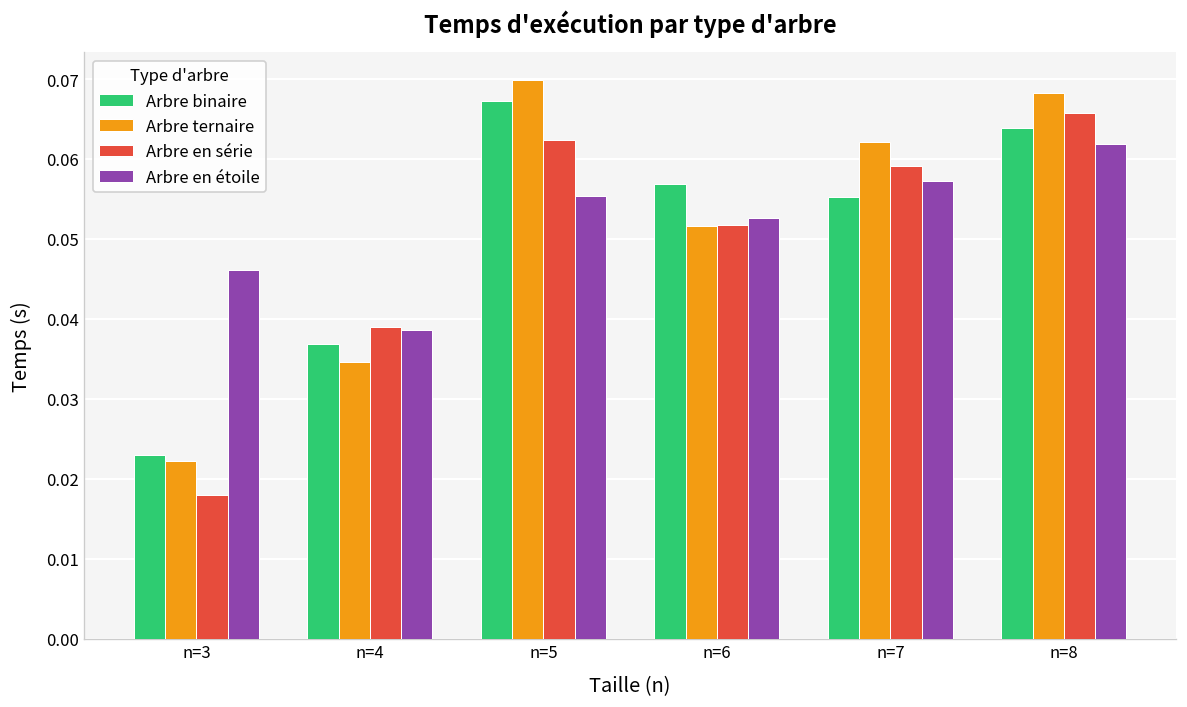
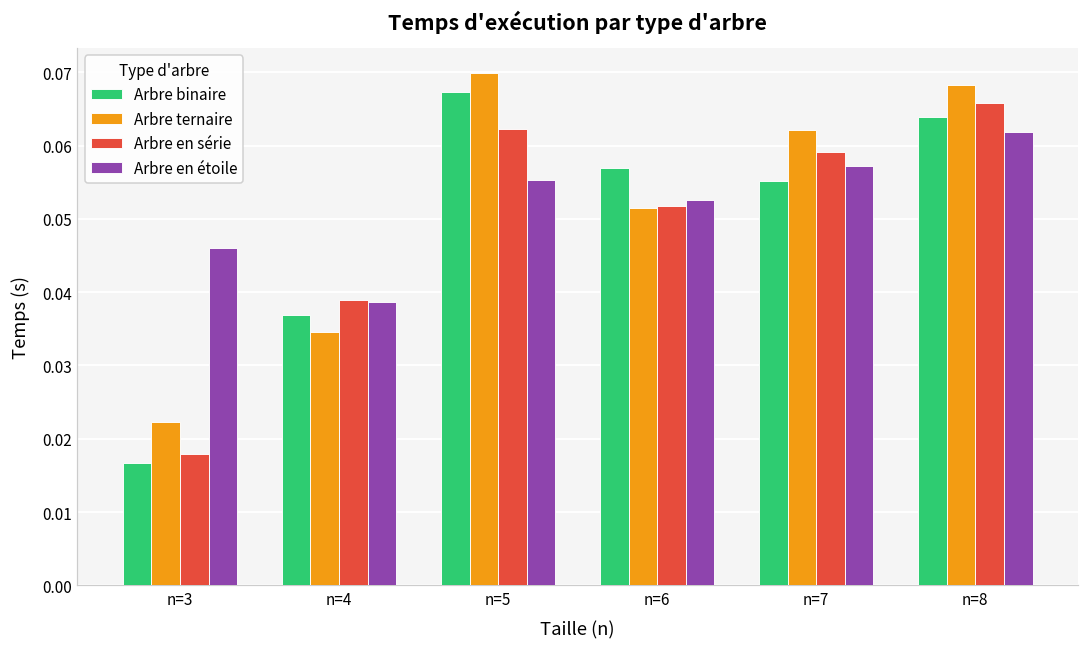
Arbre binaire, n=3: 0.023 -> 0.017
